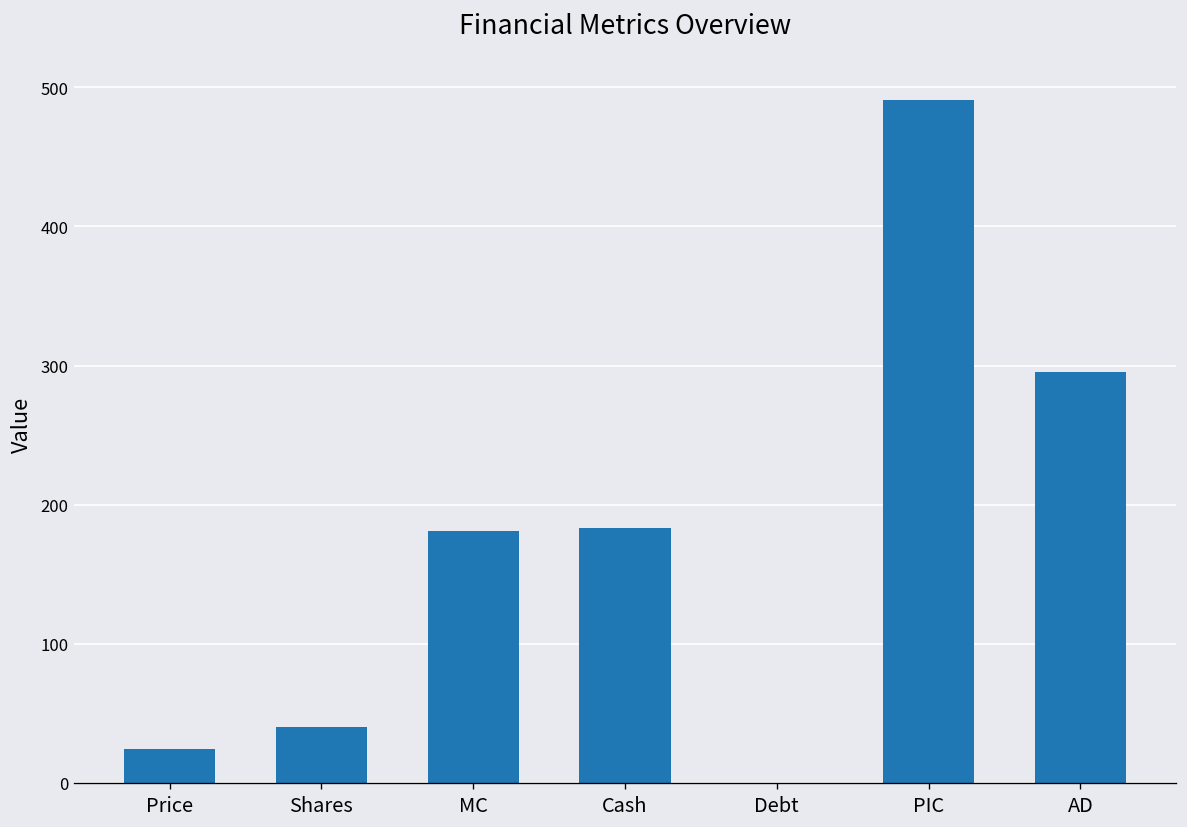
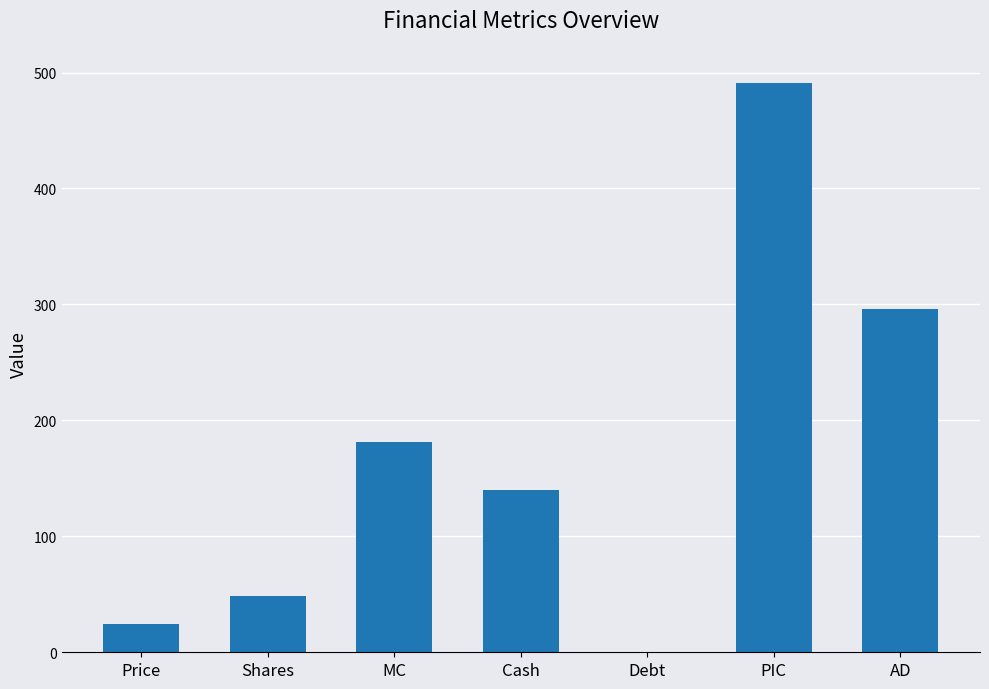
Shares: 40 -> 49
Cash: 183 -> 140
